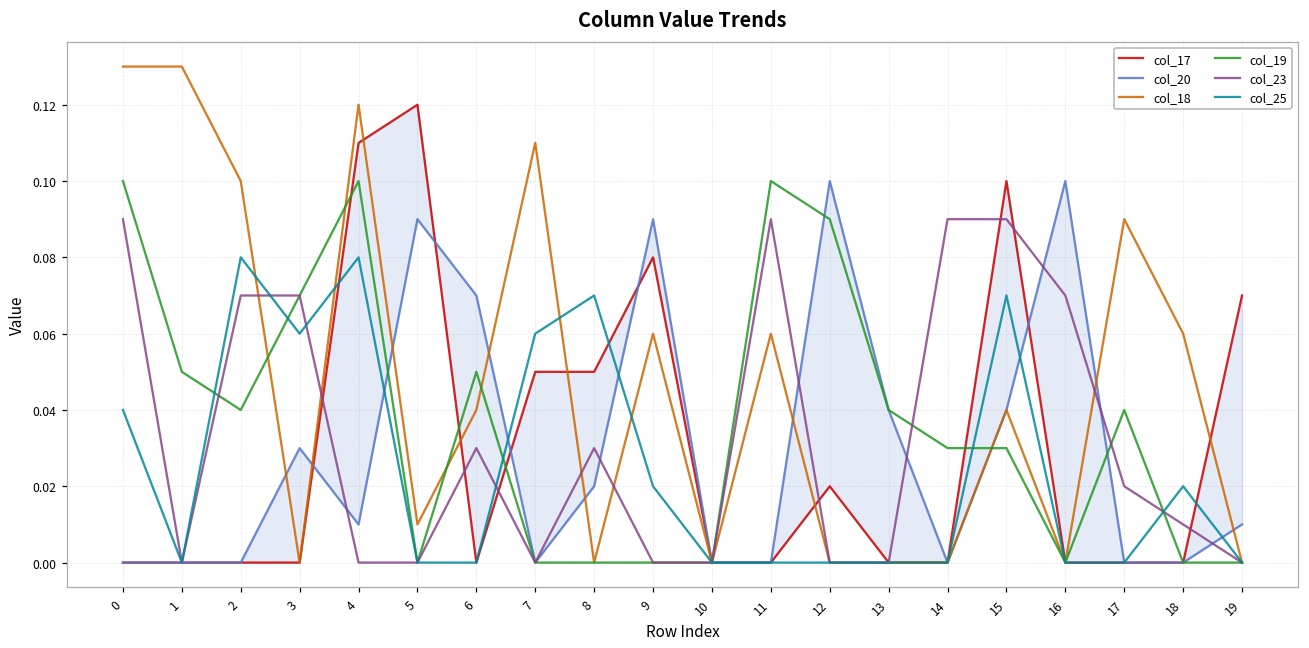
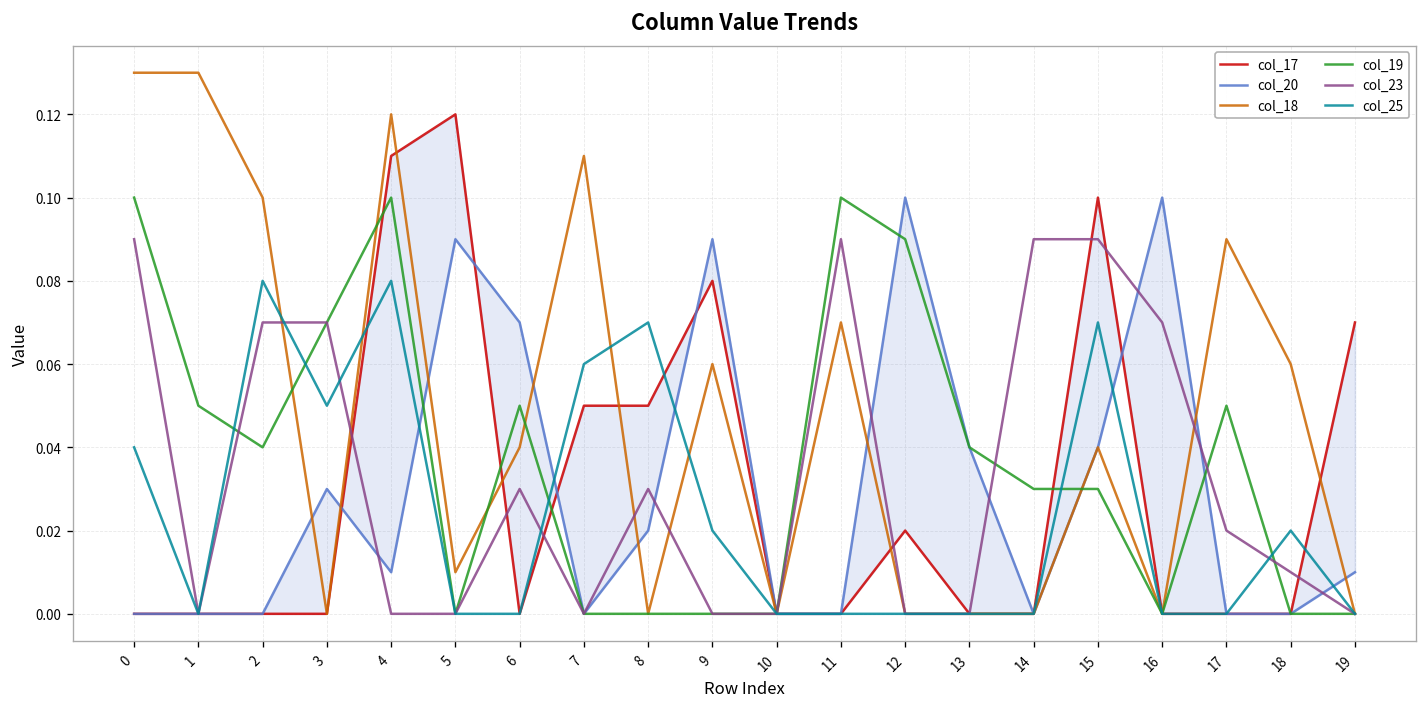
col_25, 3: 0.06 -> 0.05
col_18, 11: 0.06 -> 0.07
col_19, 17: 0.04 -> 0.05
